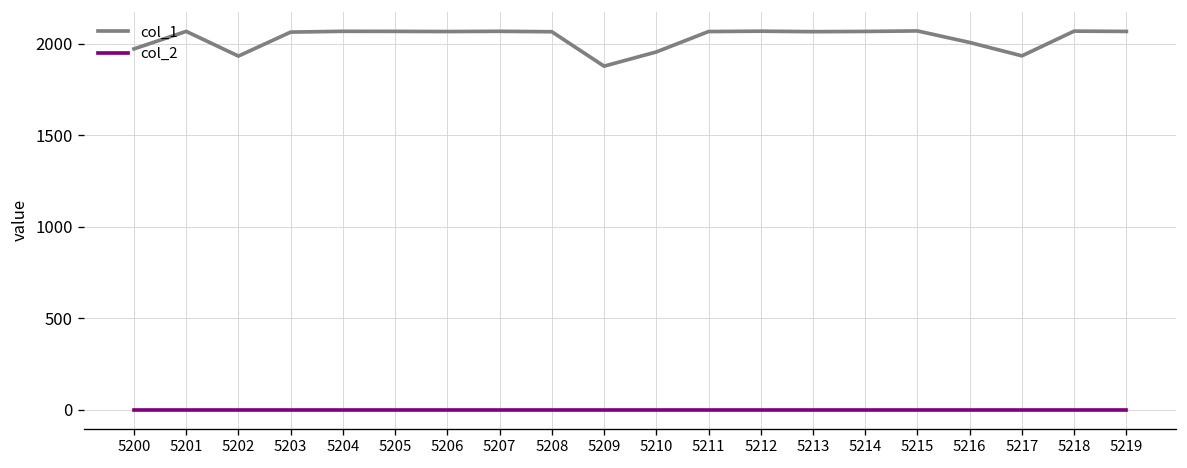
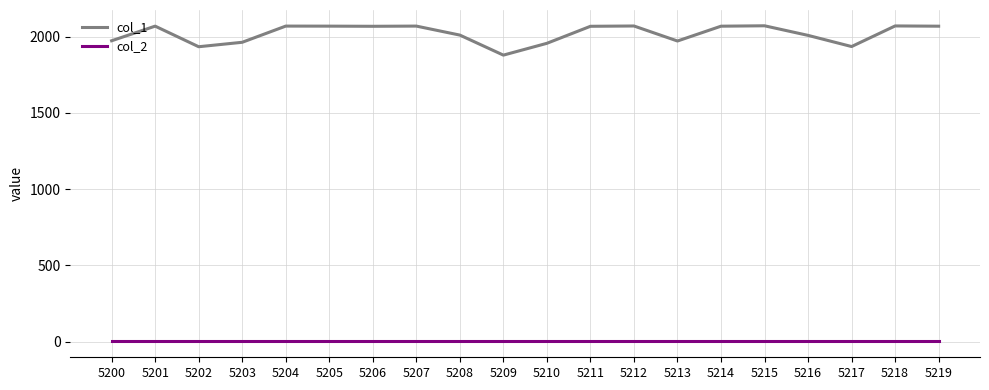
col_1, 5203: 2060 -> 1960
col_1, 5208: 2070 -> 2010
col_1, 5213: 2070 -> 1970
